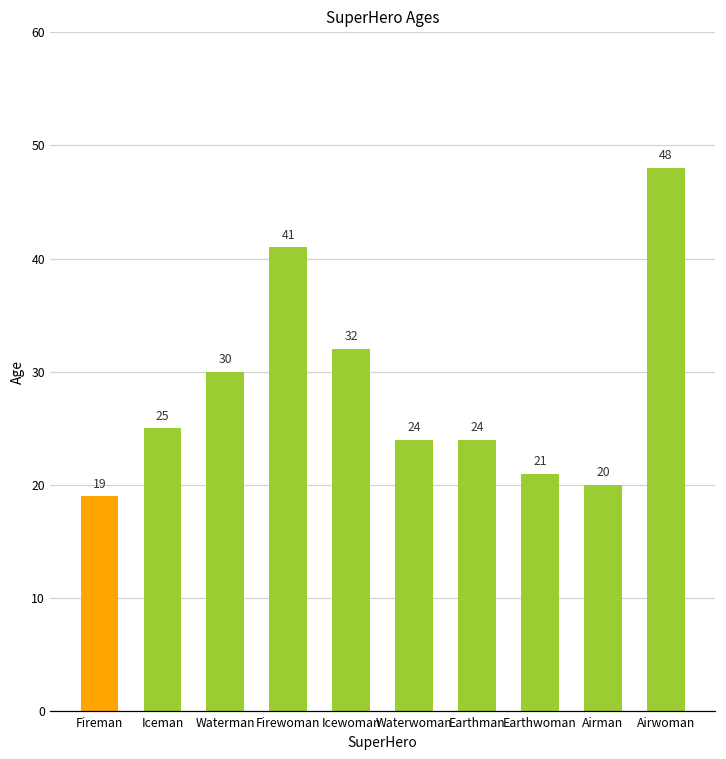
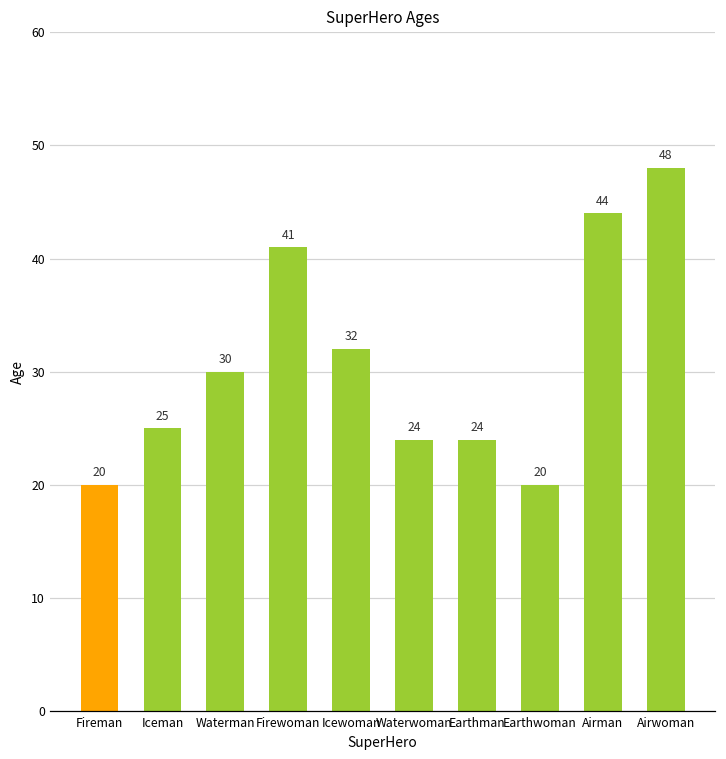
Fireman: 19 -> 20
Earthwoman: 21 -> 20
Airman: 20 -> 44
